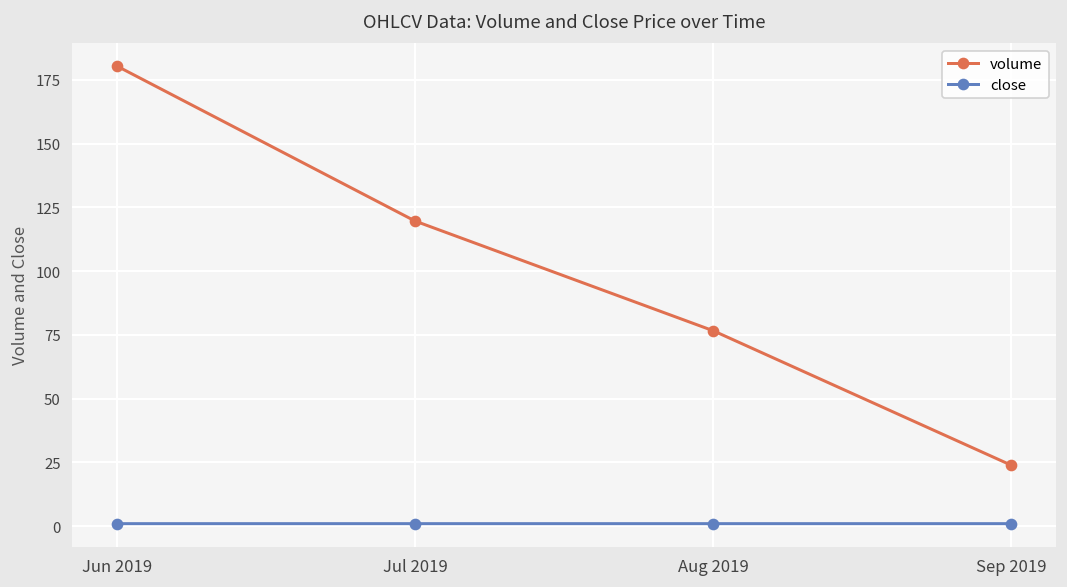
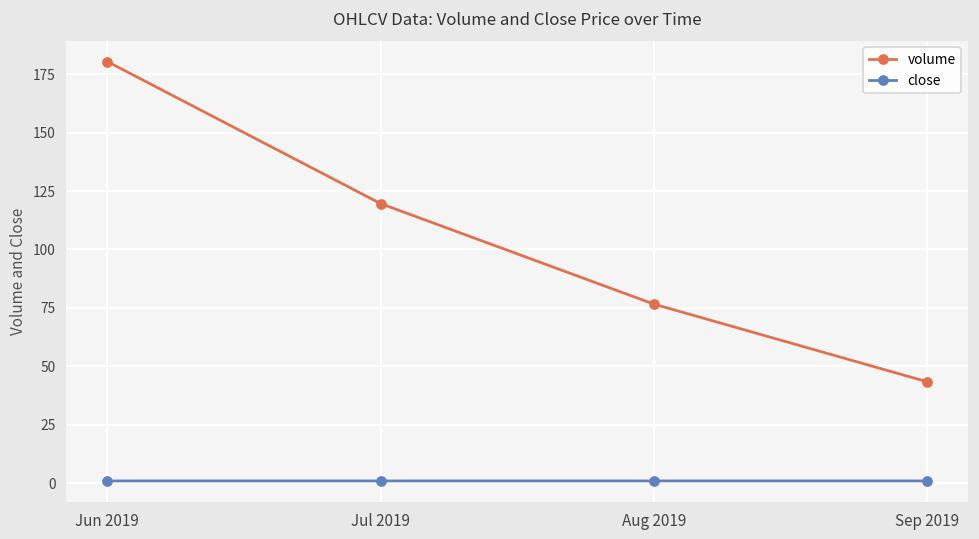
volume, Sep 2019: 24 -> 43
